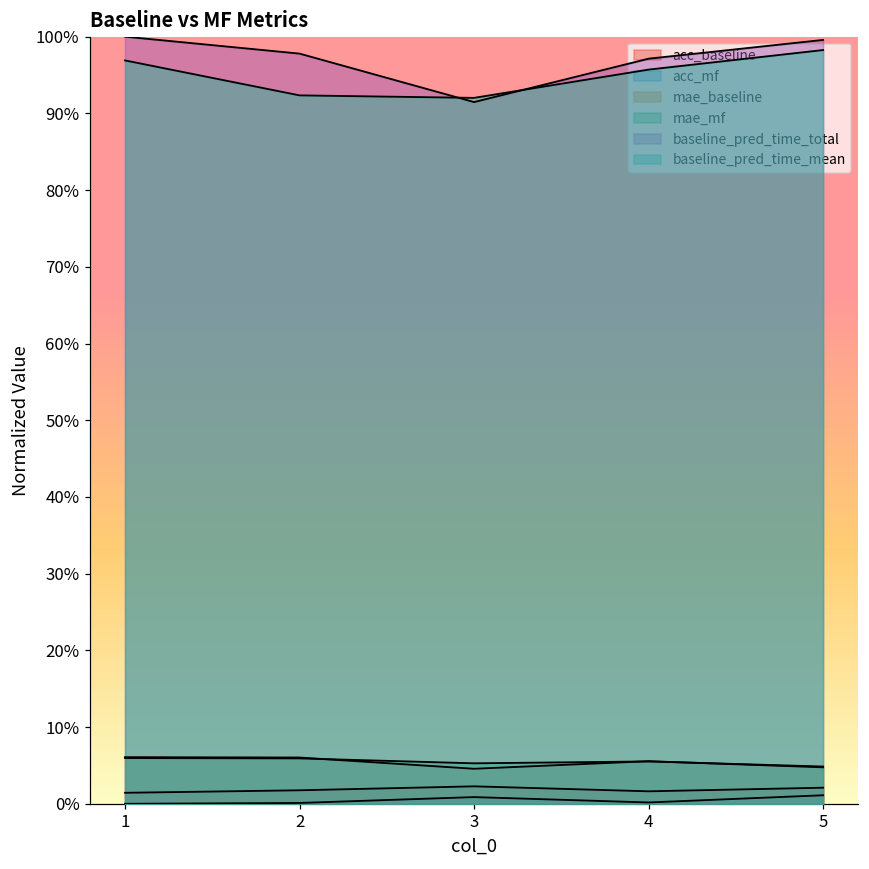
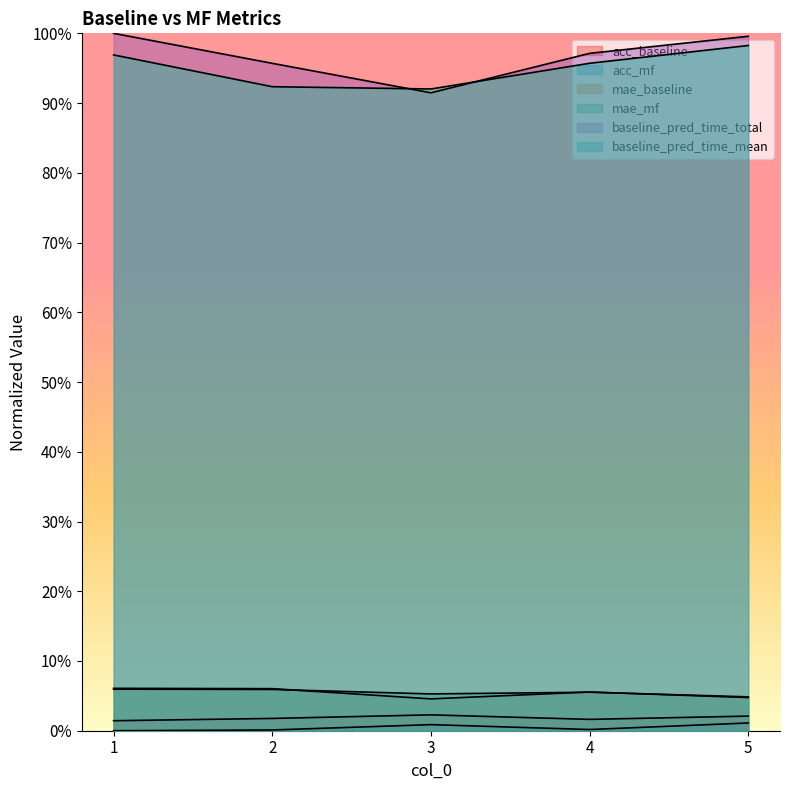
baseline_pred_time_total, 2: 98% -> 96%
